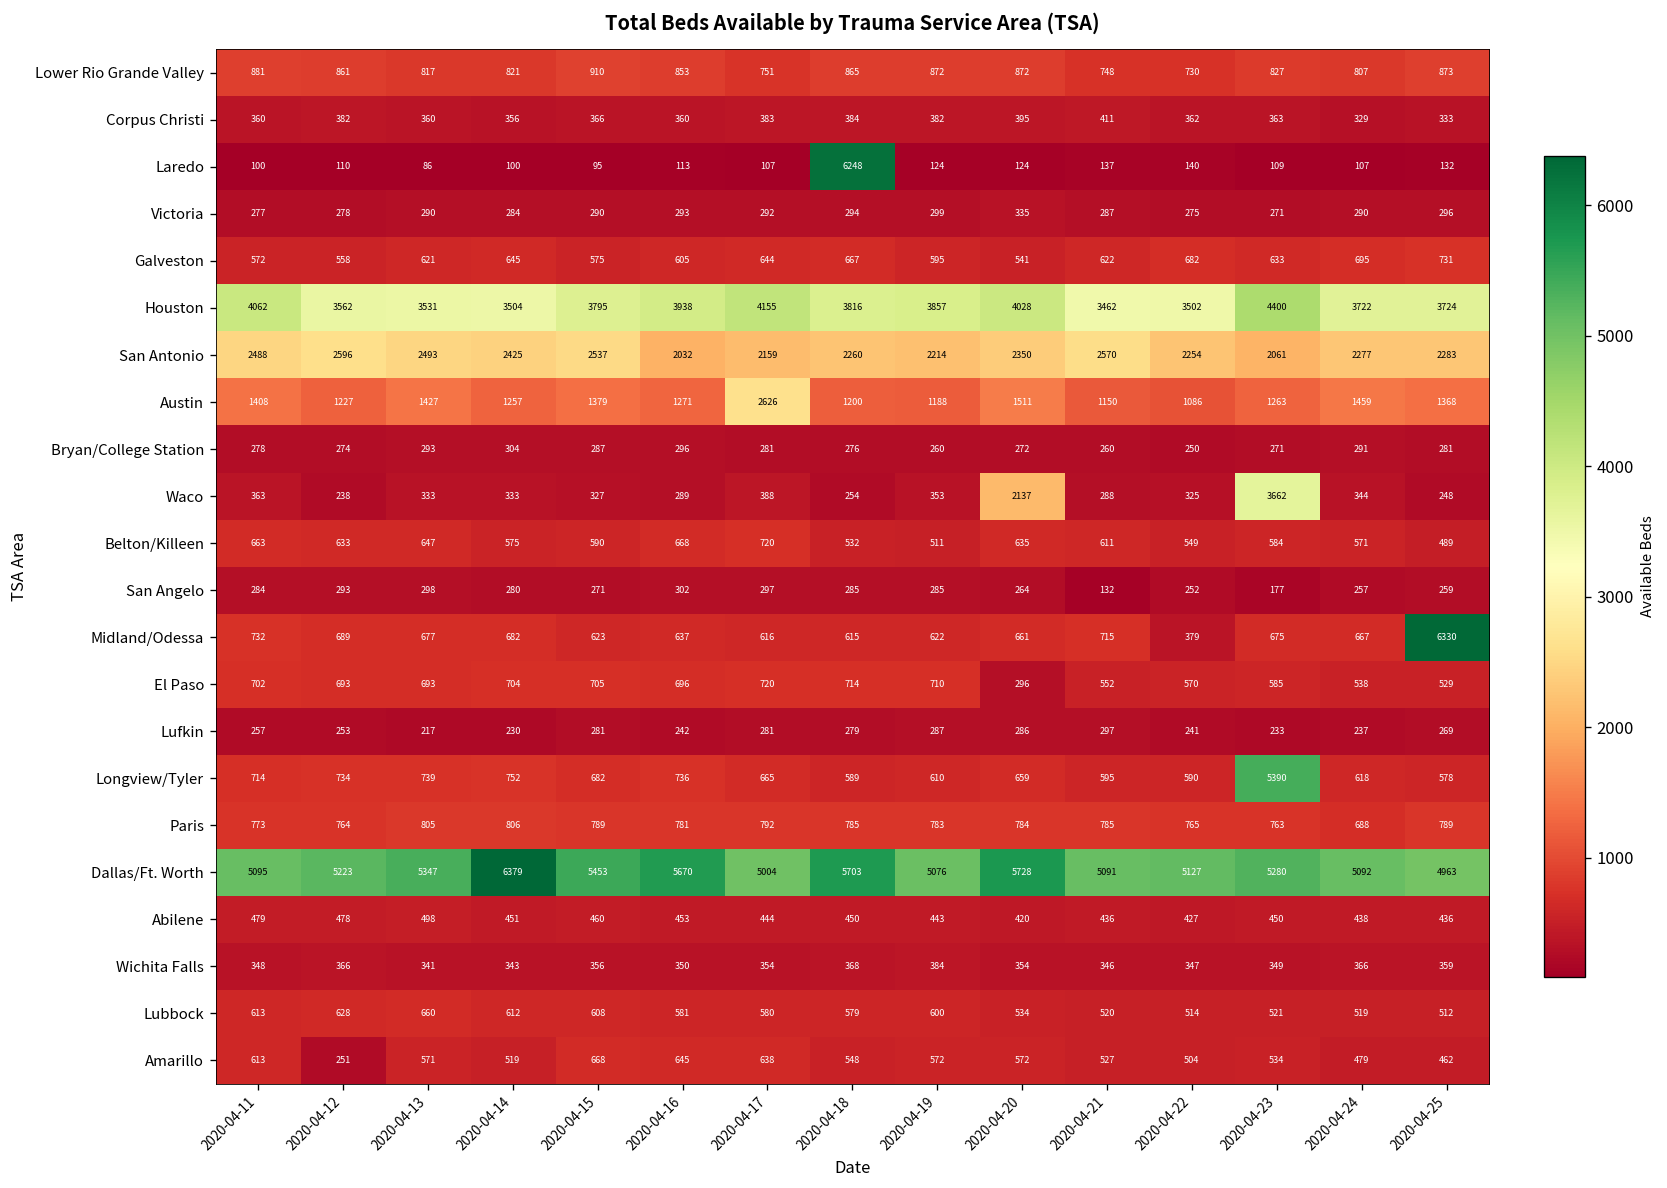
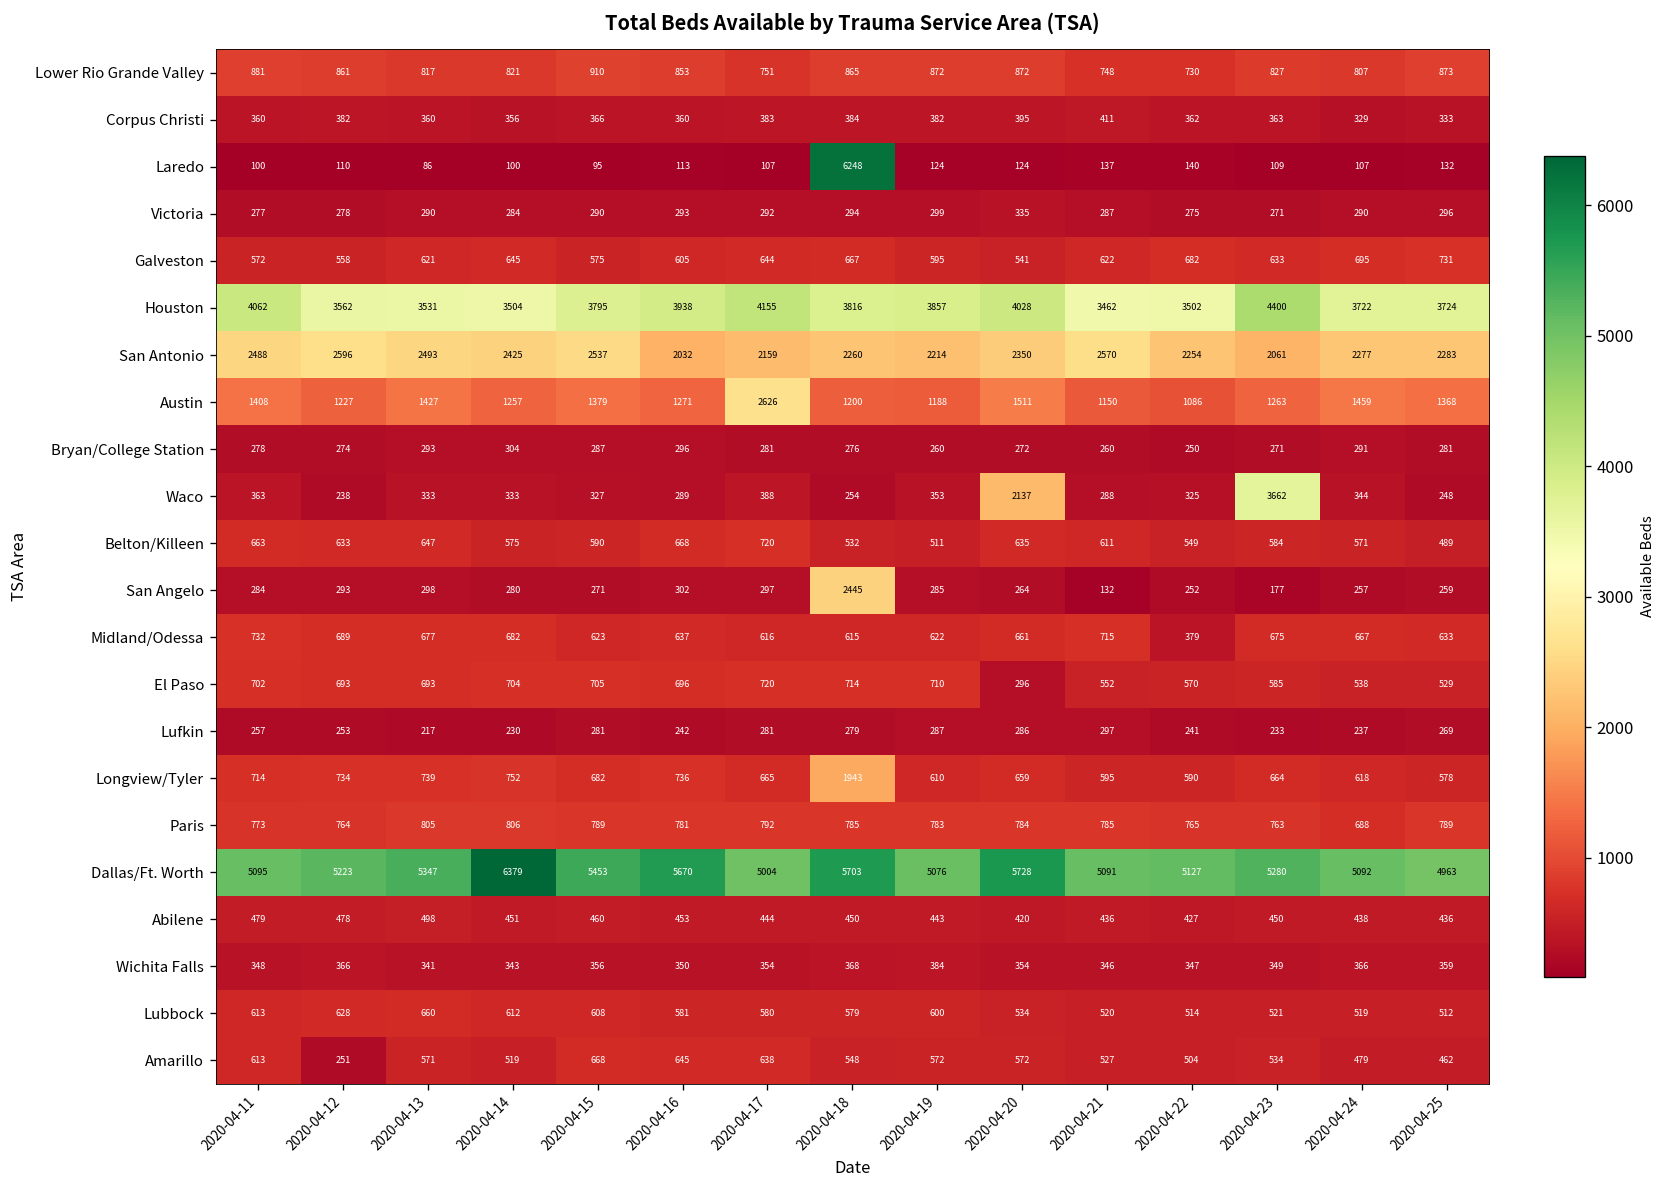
San Angelo, 2020-04-18: 285 -> 2445
Midland/Odessa, 2020-04-25: 6330 -> 633
Longview/Tyler, 2020-04-18: 589 -> 1943
Longview/Tyler, 2020-04-23: 5390 -> 664
